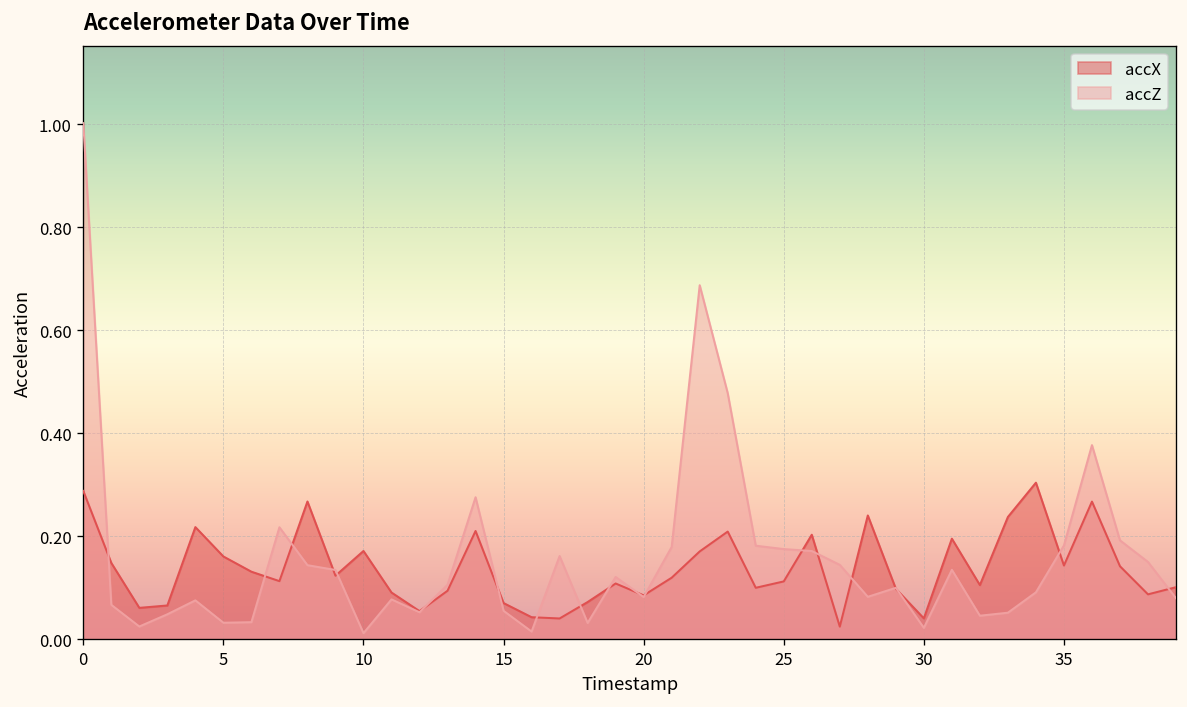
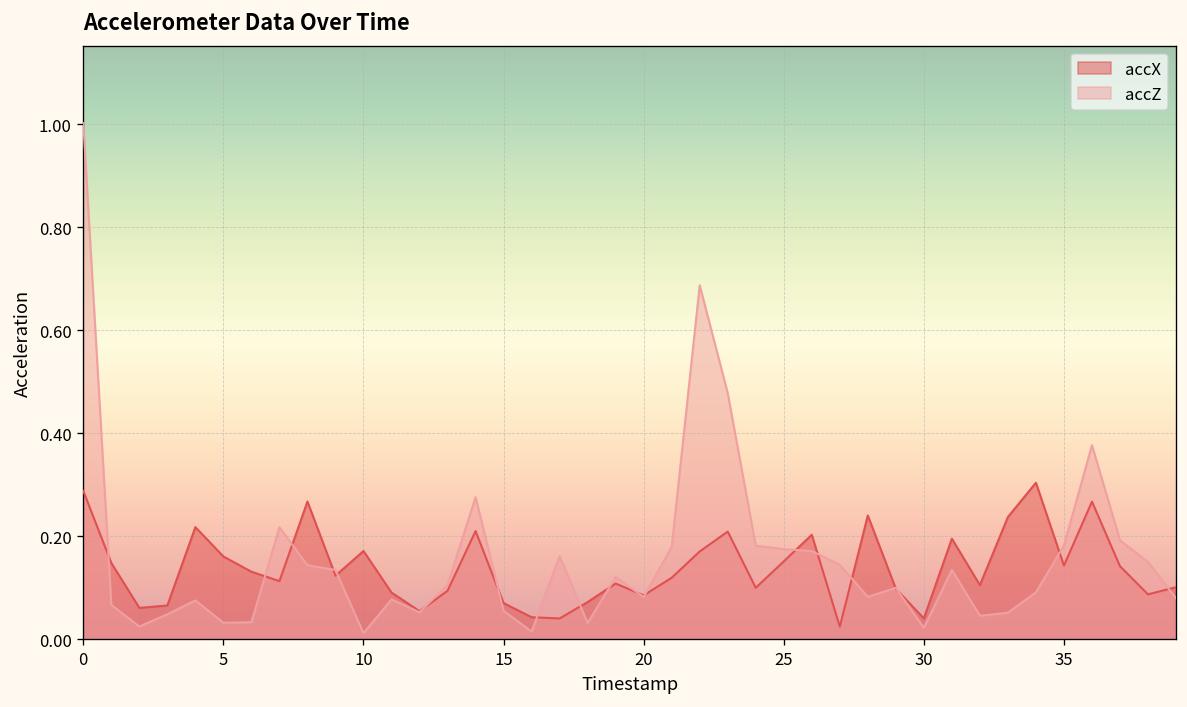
accX, 25: 0.11 -> 0.15
